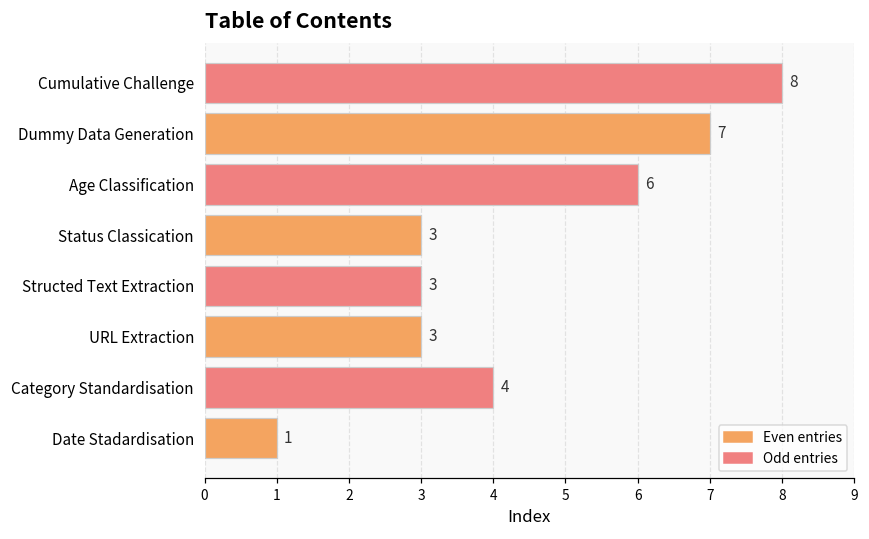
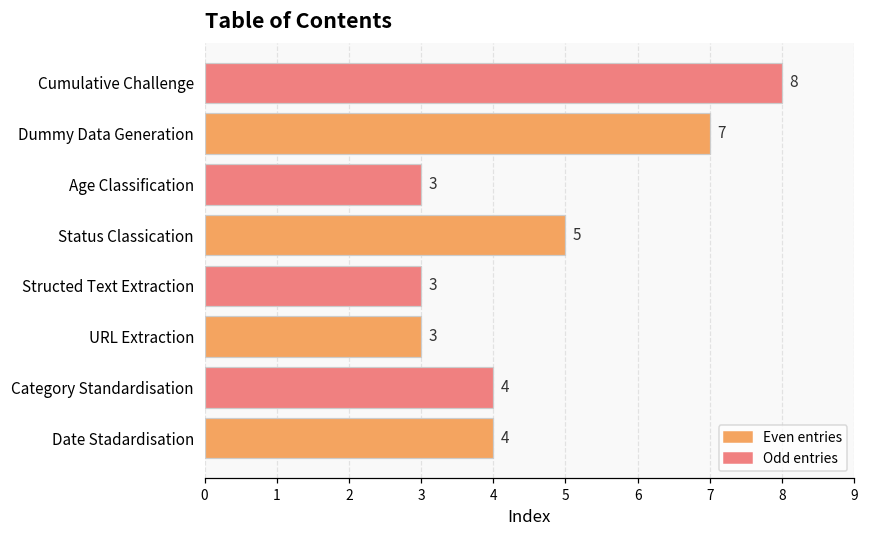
Age Classification: 6 -> 3
Status Classication: 3 -> 5
Date Stadardisation: 1 -> 4
